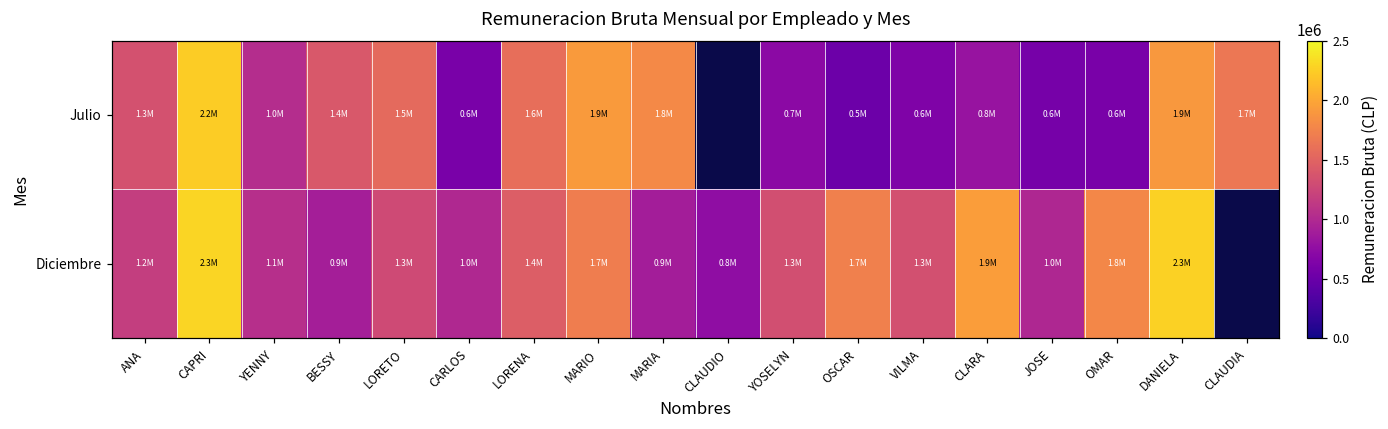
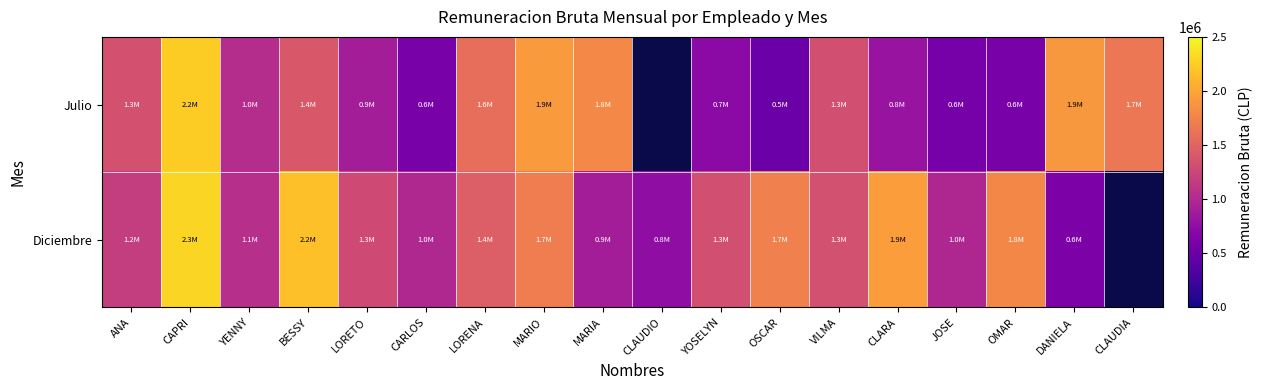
Julio, LORETO: 1.5M -> 0.9M
Julio, VILMA: 0.6M -> 1.3M
Diciembre, BESSY: 0.9M -> 2.2M
Diciembre, DANIELA: 2.3M -> 0.6M
